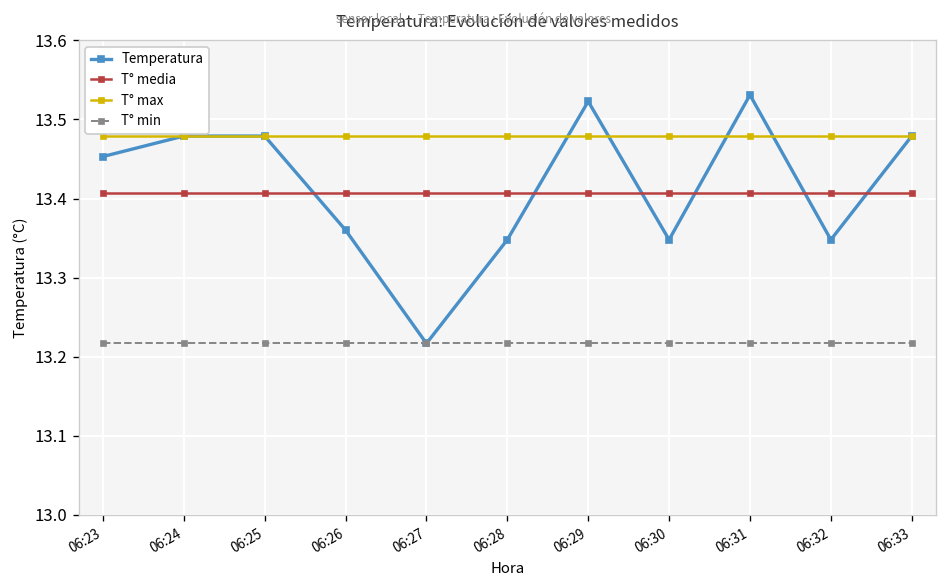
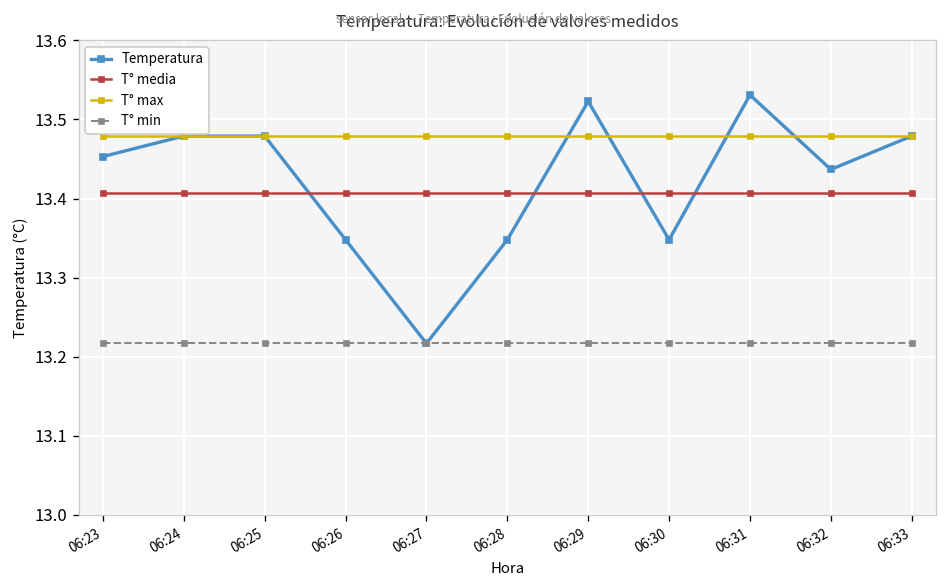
Temperatura, 06:26: 13.36 -> 13.35
Temperatura, 06:32: 13.35 -> 13.44
